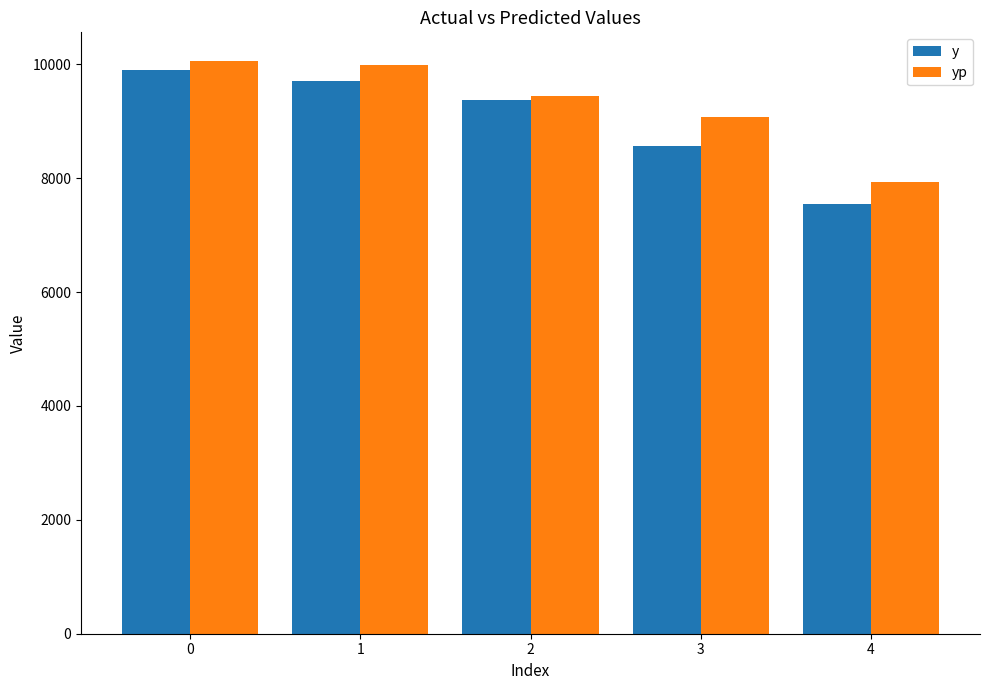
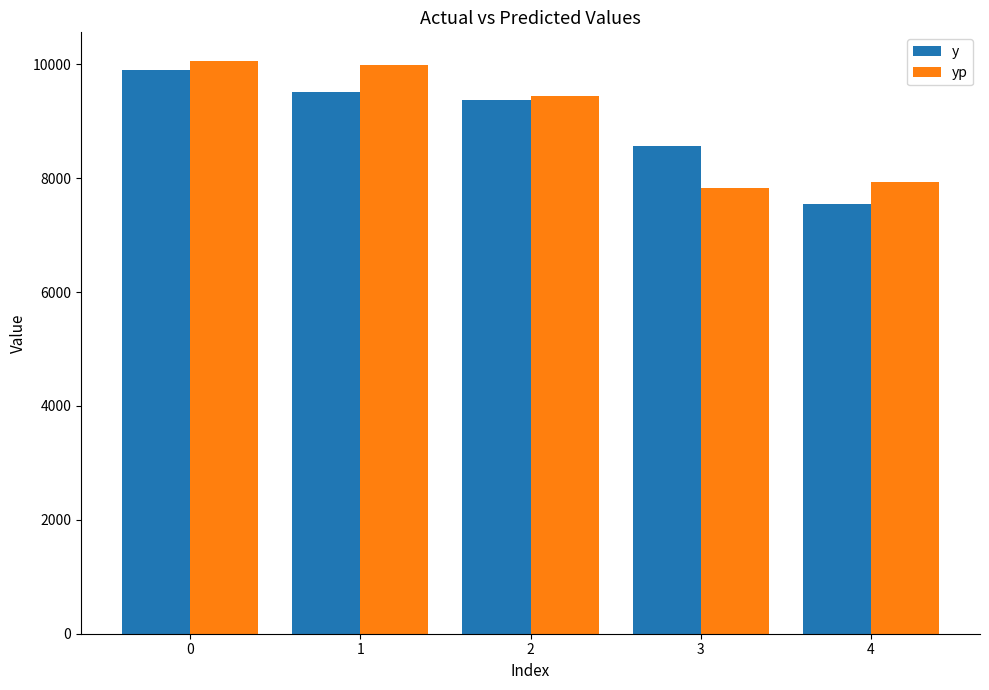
y, 1: 9700 -> 9500
yp, 3: 9100 -> 7800
